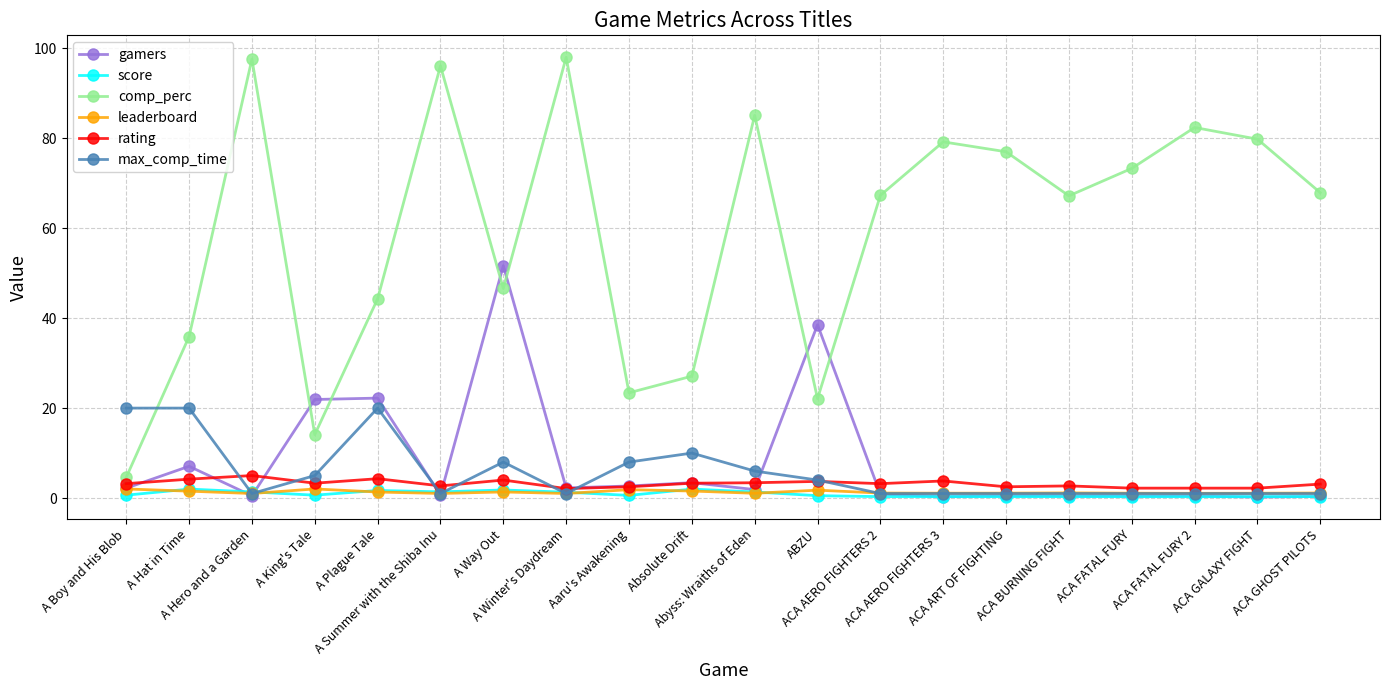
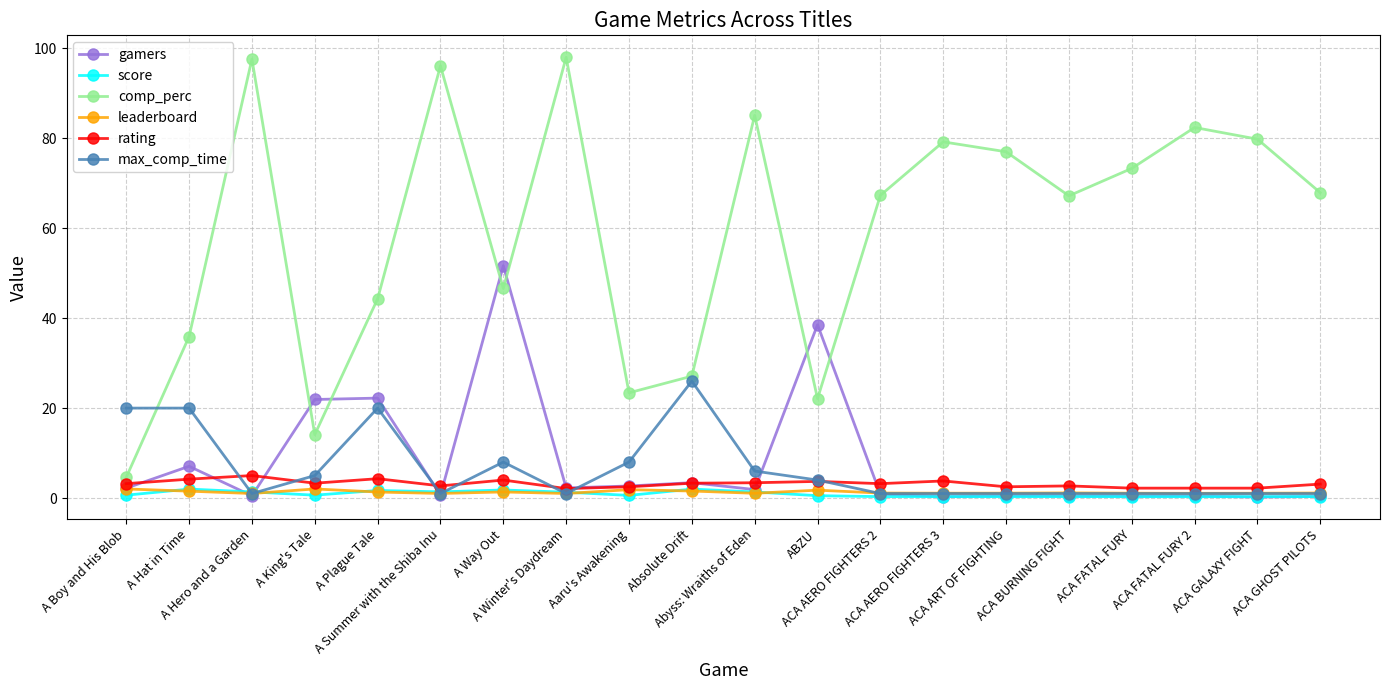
max_comp_time, Absolute Drift: 10 -> 26
